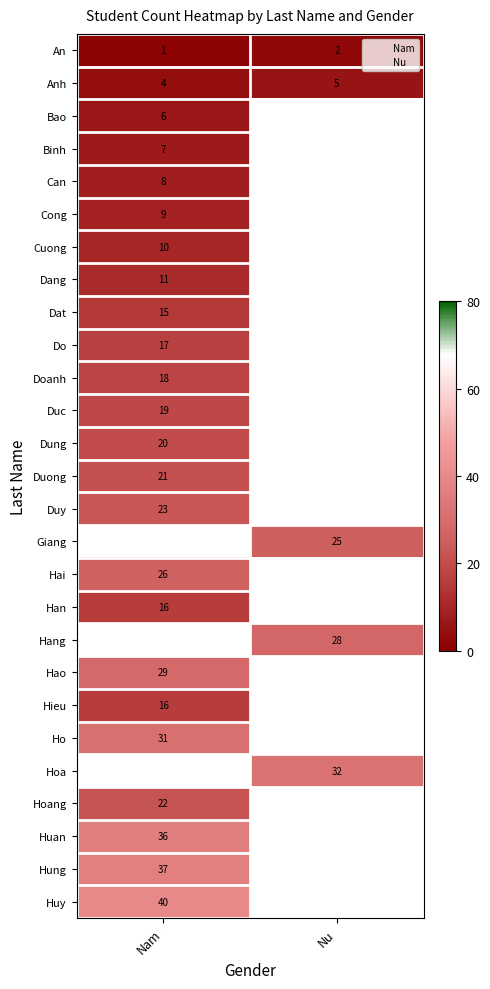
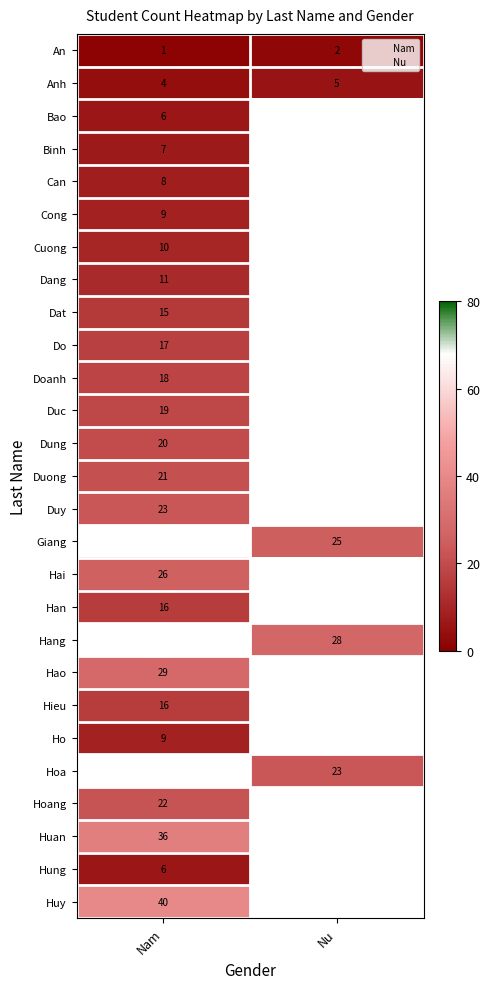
Ho, Nam: 31 -> 9
Hoa, Nu: 32 -> 23
Hung, Nam: 37 -> 6
